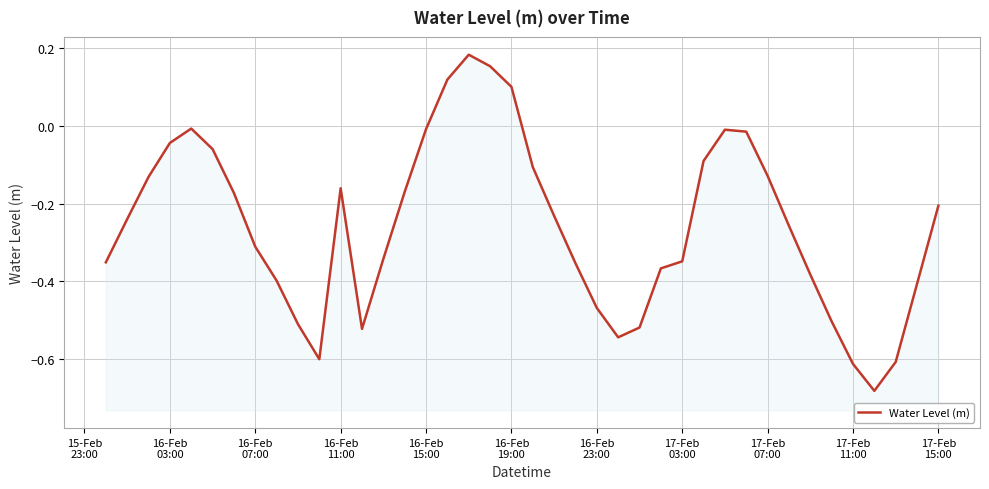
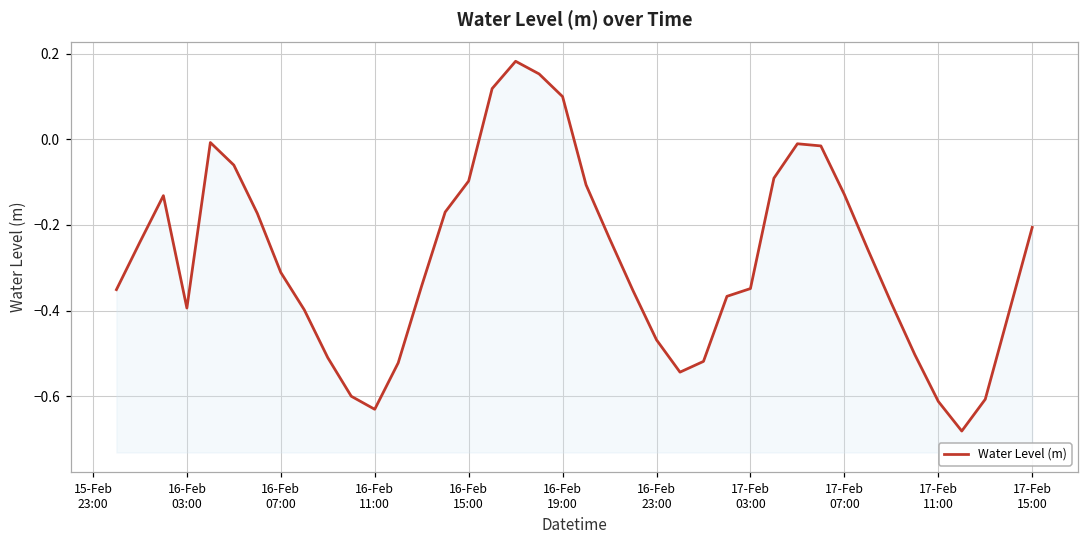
16-Feb 03:00: -0.04 -> -0.39
16-Feb 11:00: -0.16 -> -0.63
16-Feb 15:00: -0.01 -> -0.10
